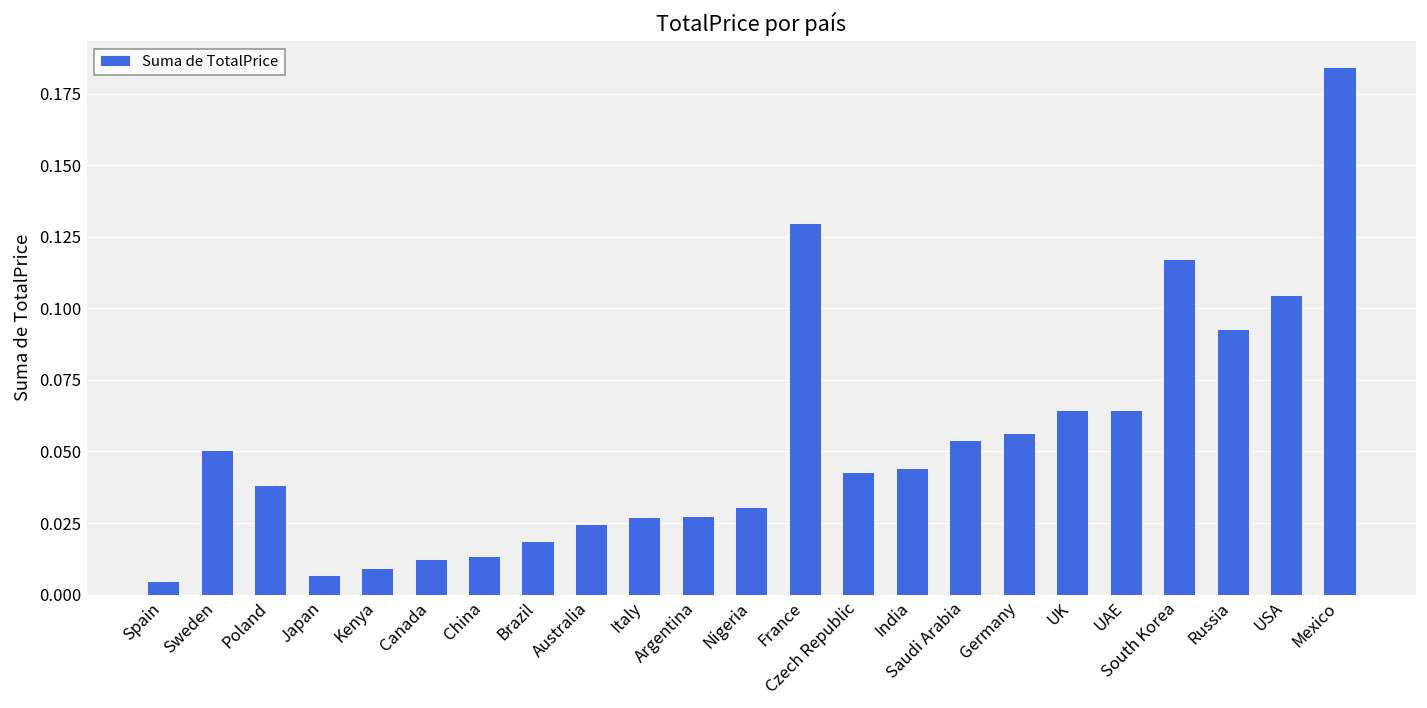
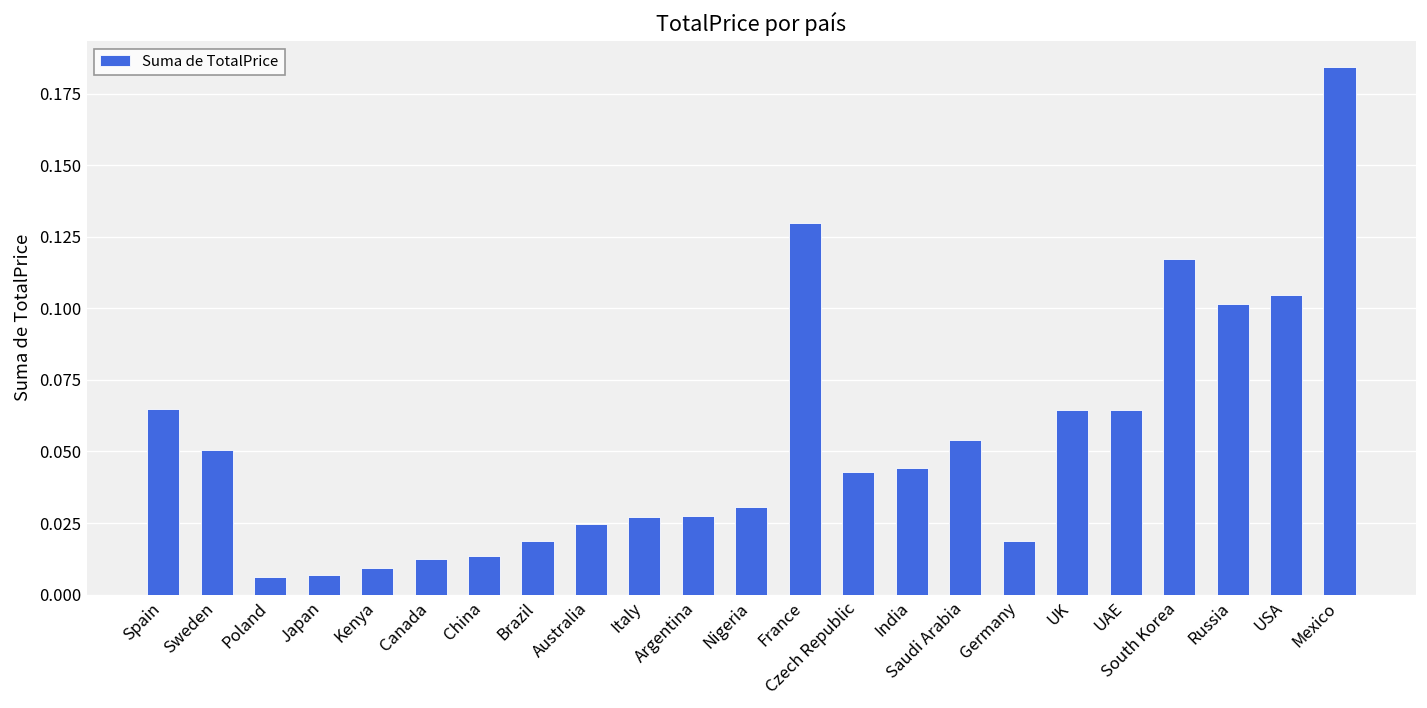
Spain: 0.005 -> 0.065
Poland: 0.038 -> 0.006
Germany: 0.056 -> 0.019
Russia: 0.093 -> 0.101
